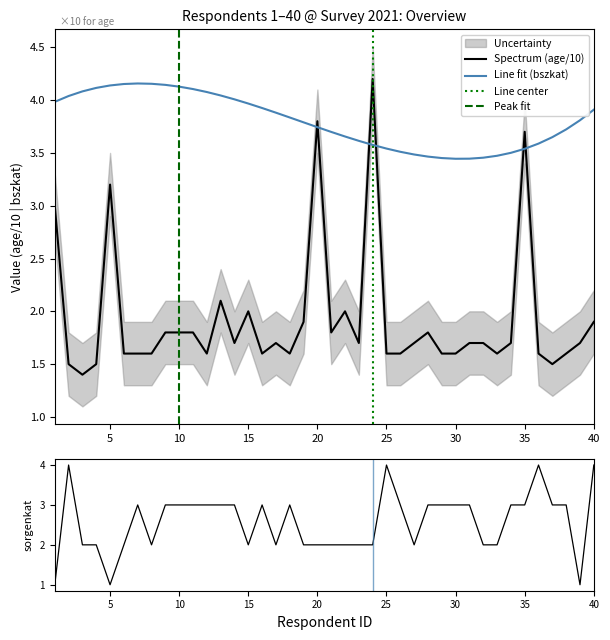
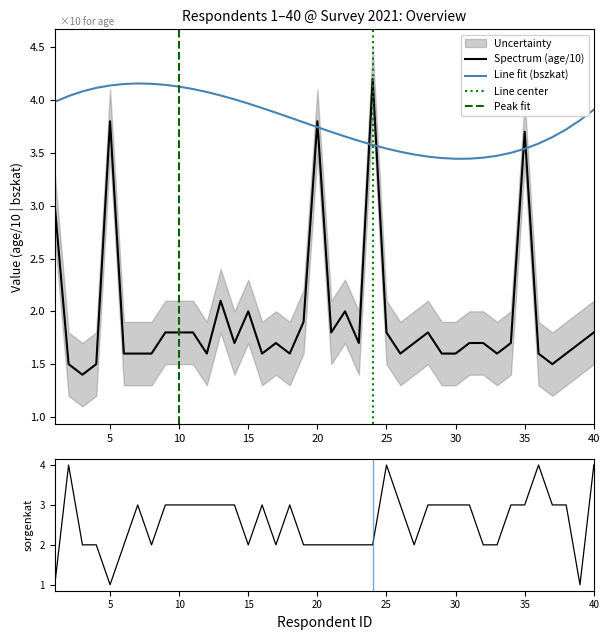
Respondents 1–40 @ Survey 2021: Overview, Spectrum (age/10), 5: 3.20 -> 3.80
Respondents 1–40 @ Survey 2021: Overview, Spectrum (age/10), 25: 1.60 -> 1.80
Respondents 1–40 @ Survey 2021: Overview, Spectrum (age/10), 40: 1.90 -> 1.80
